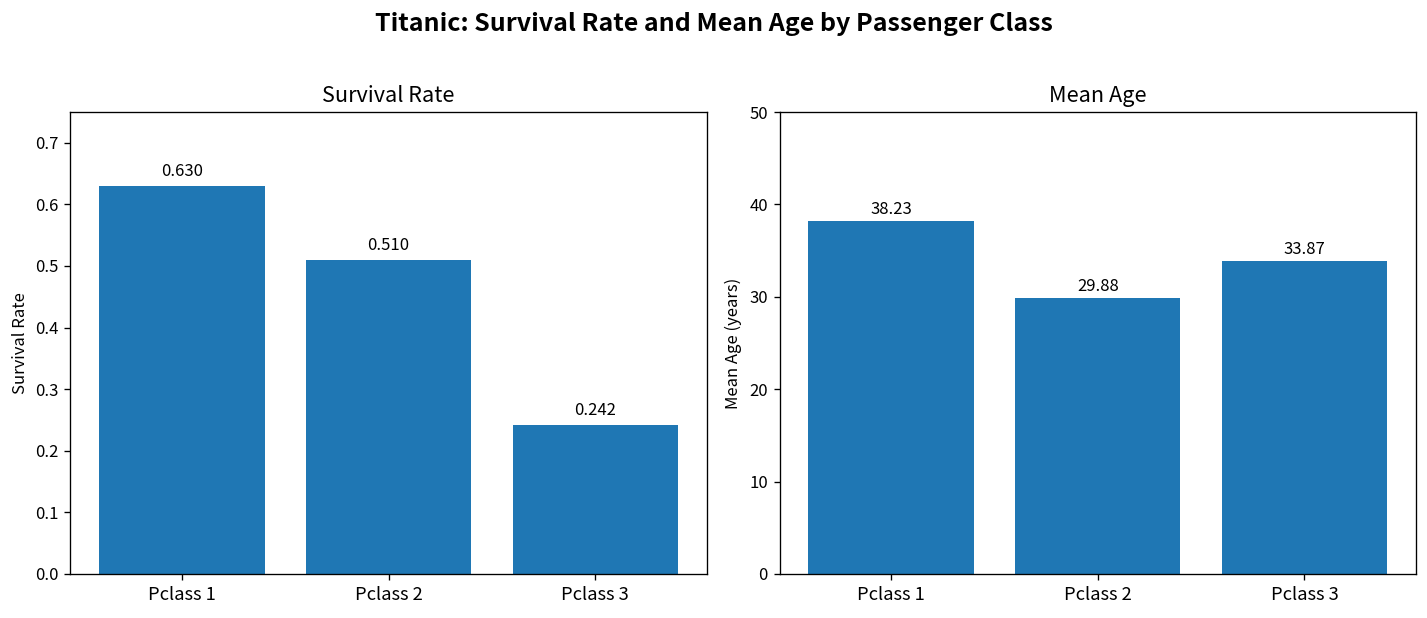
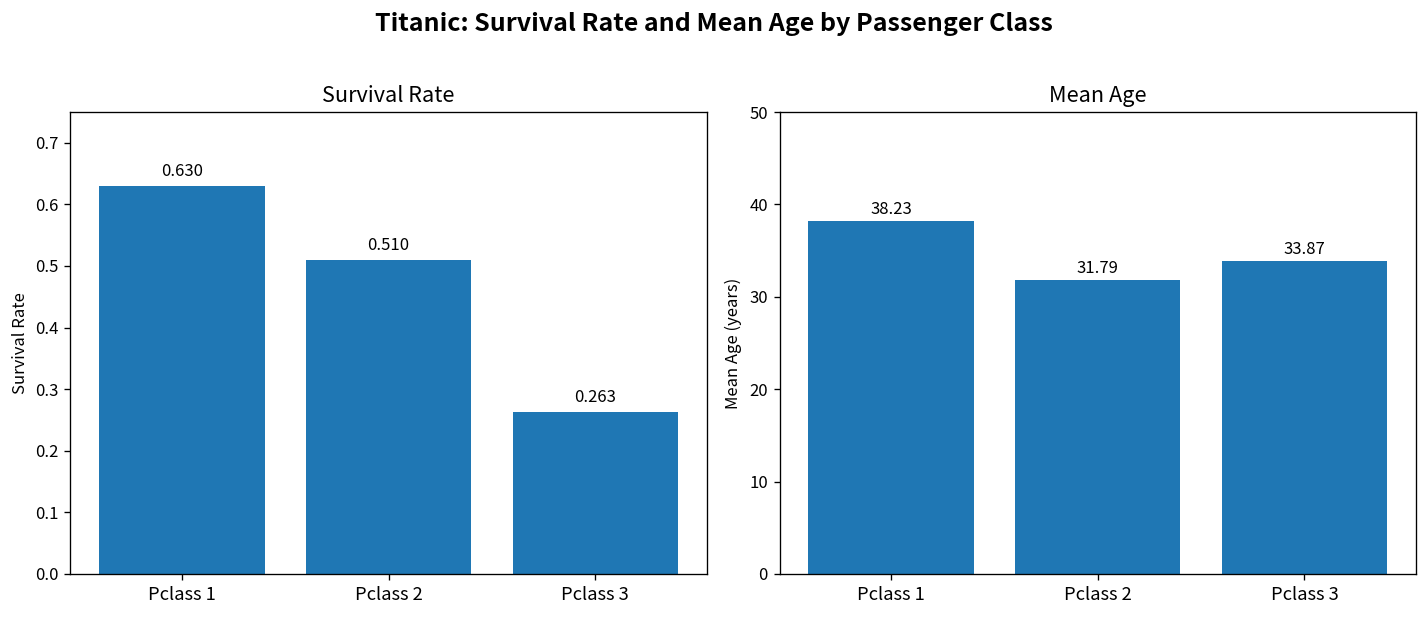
Survival Rate, Pclass 3: 0.242 -> 0.263
Mean Age, Pclass 2: 29.88 -> 31.79
